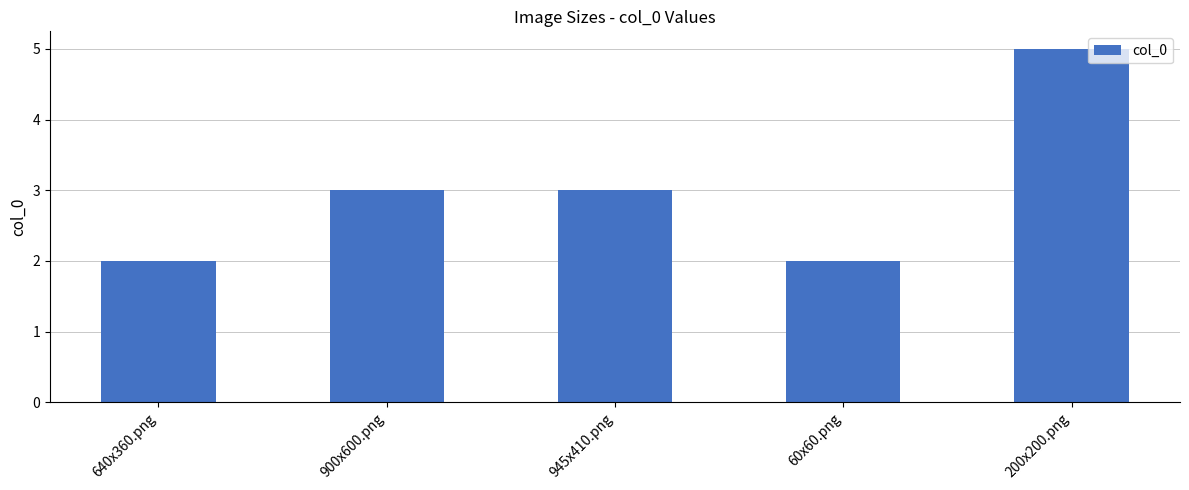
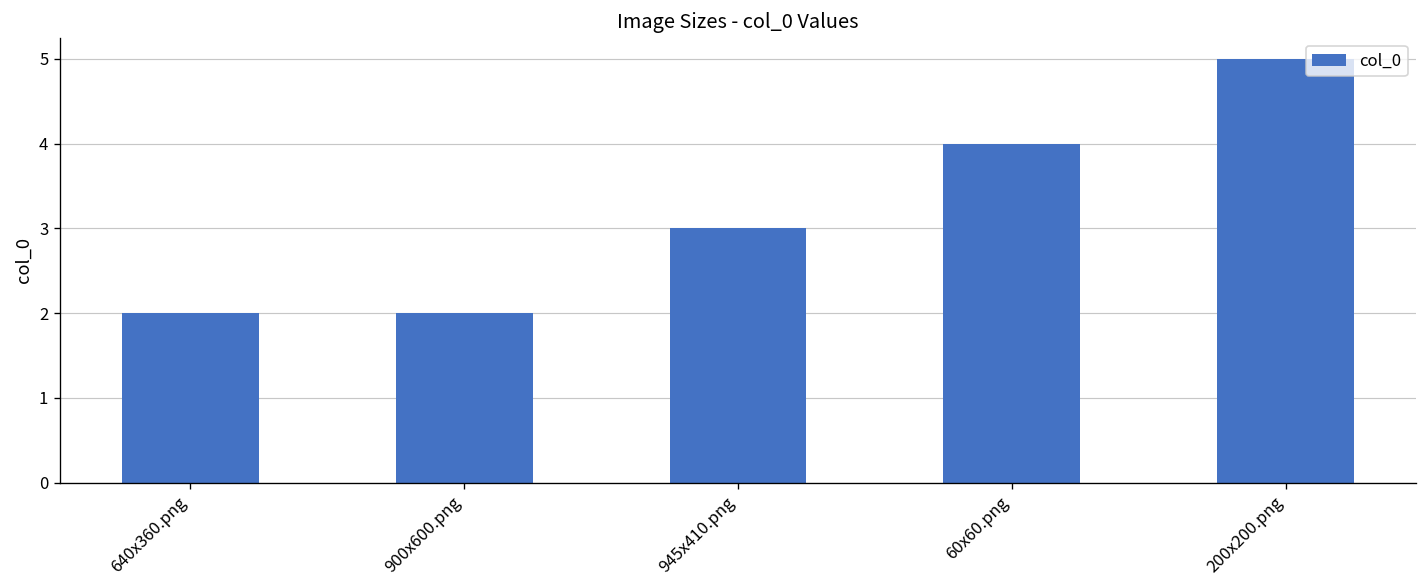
900x600.png: 3 -> 2
60x60.png: 2 -> 4
